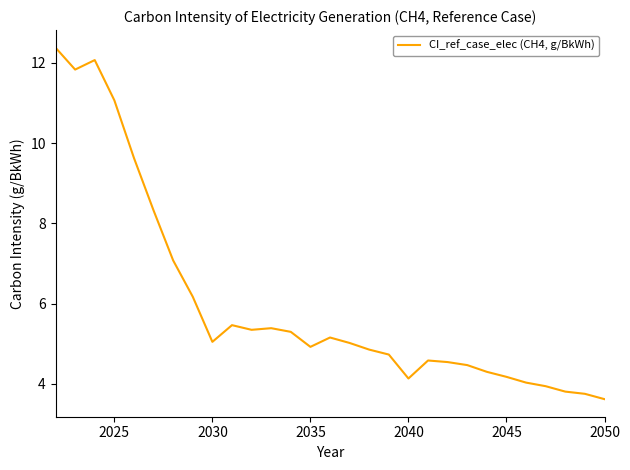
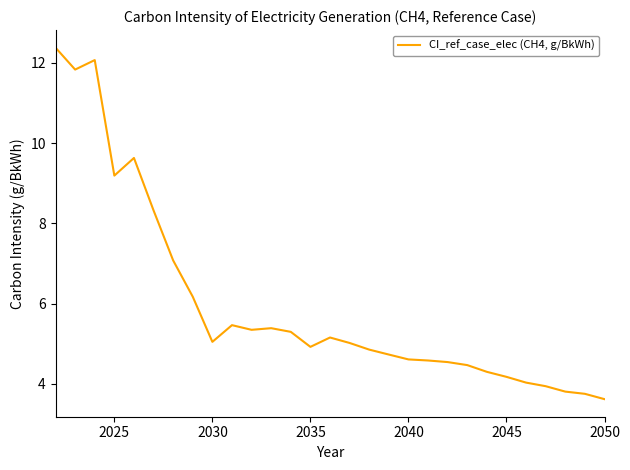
2025: 11.1 -> 9.2
2040: 4.1 -> 4.6
